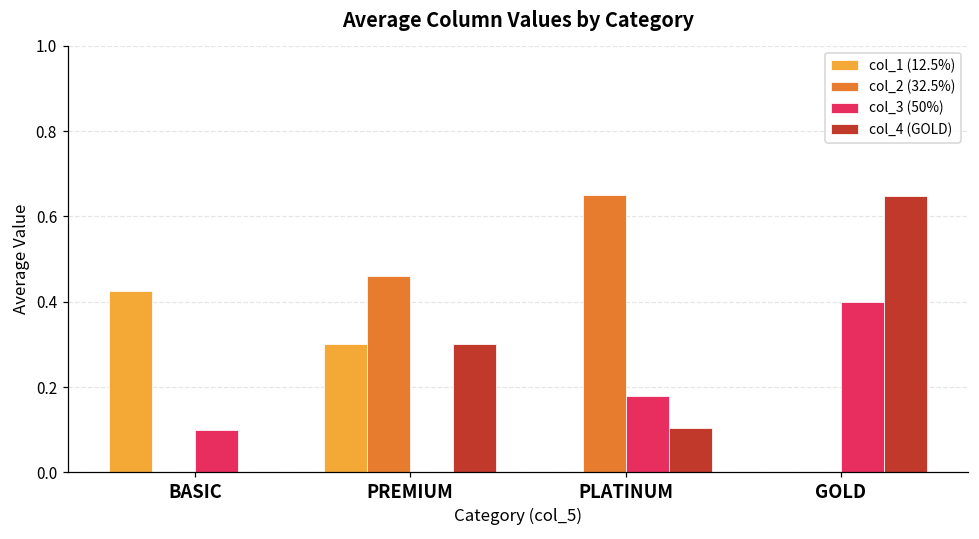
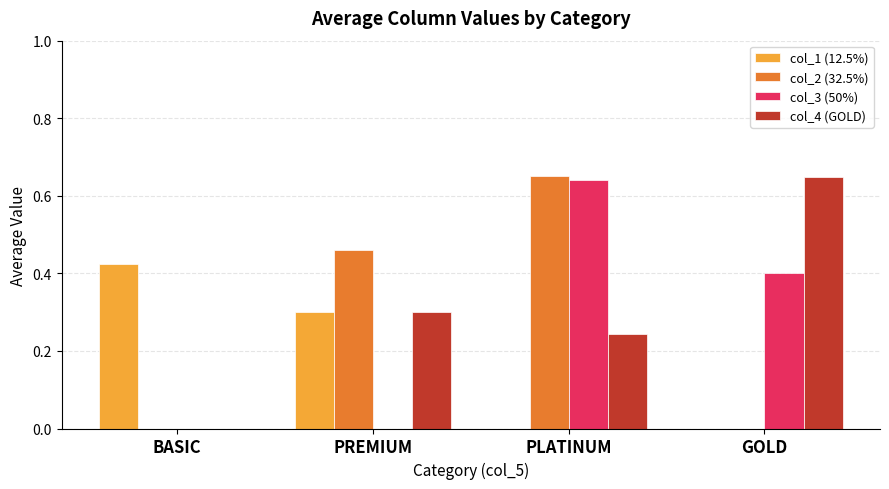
col_3 (50%), BASIC: 0.1 -> 0.0
col_3 (50%), PLATINUM: 0.18 -> 0.64
col_4 (GOLD), PLATINUM: 0.11 -> 0.24
